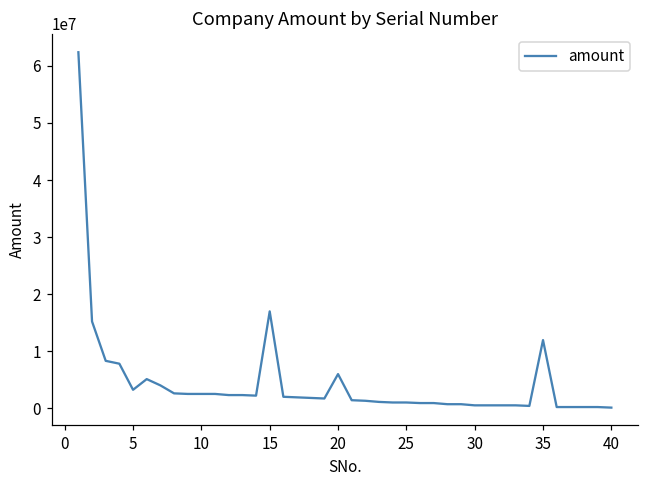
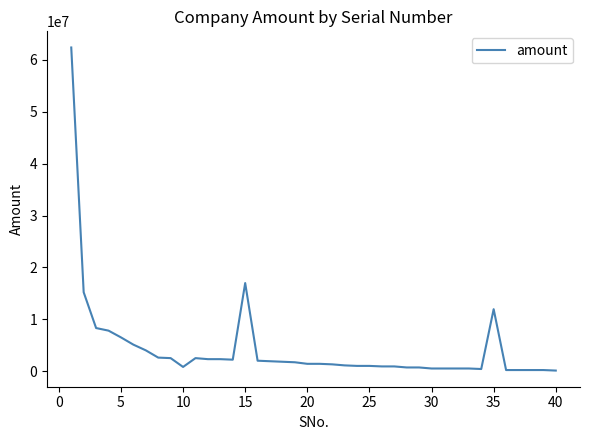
5: 3000000 -> 7000000
10: 3000000 -> 1000000
20: 6000000 -> 1000000
